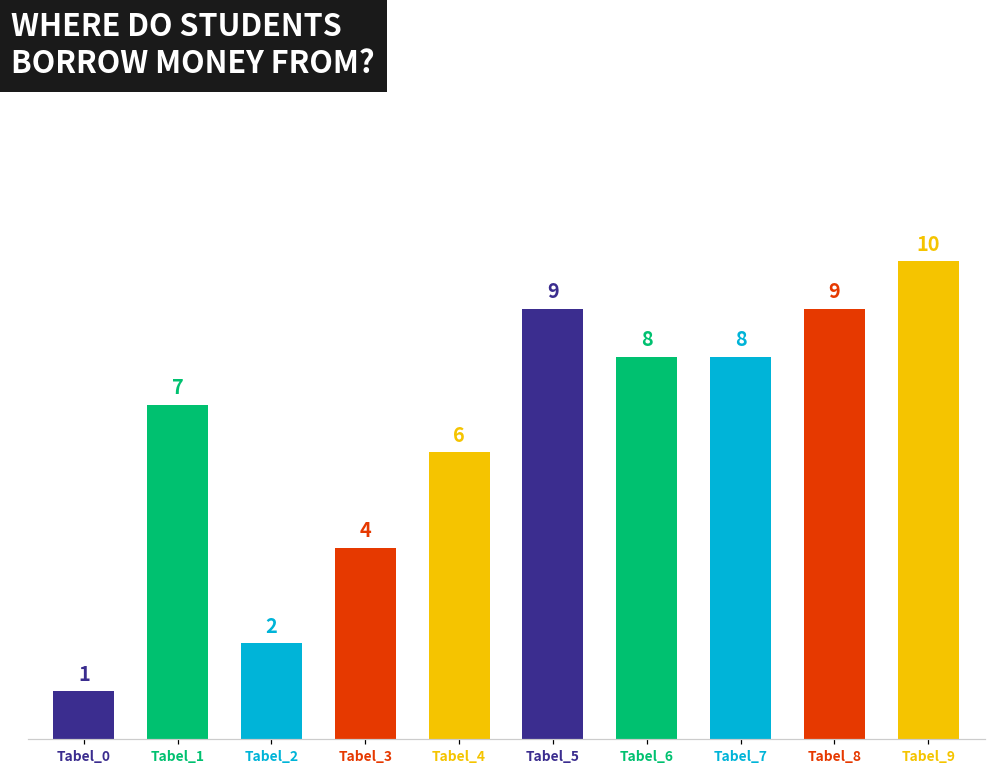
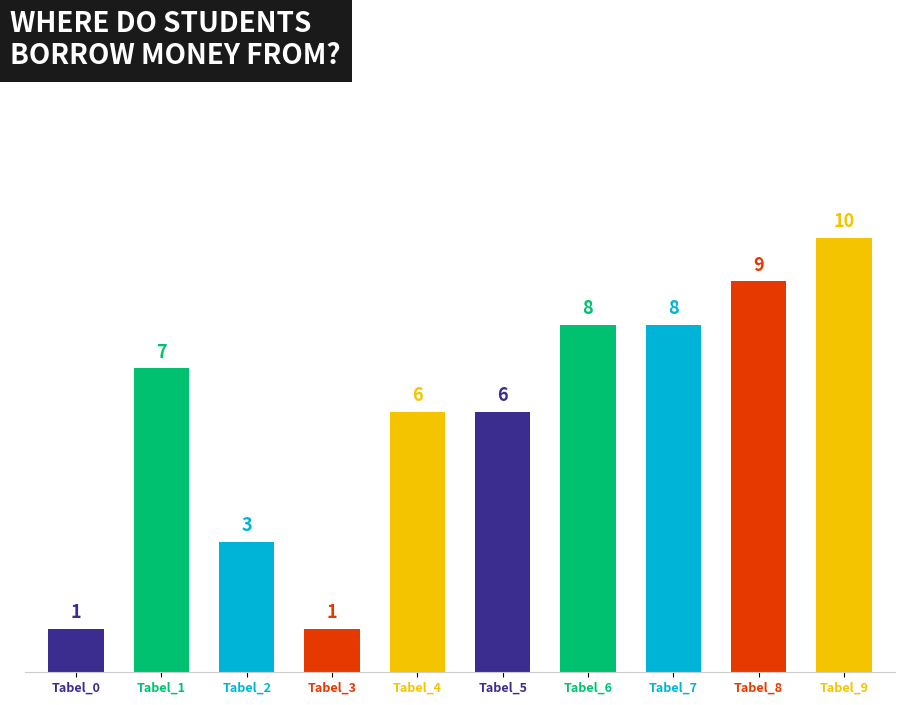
Tabel_2: 2 -> 3
Tabel_3: 4 -> 1
Tabel_5: 9 -> 6
